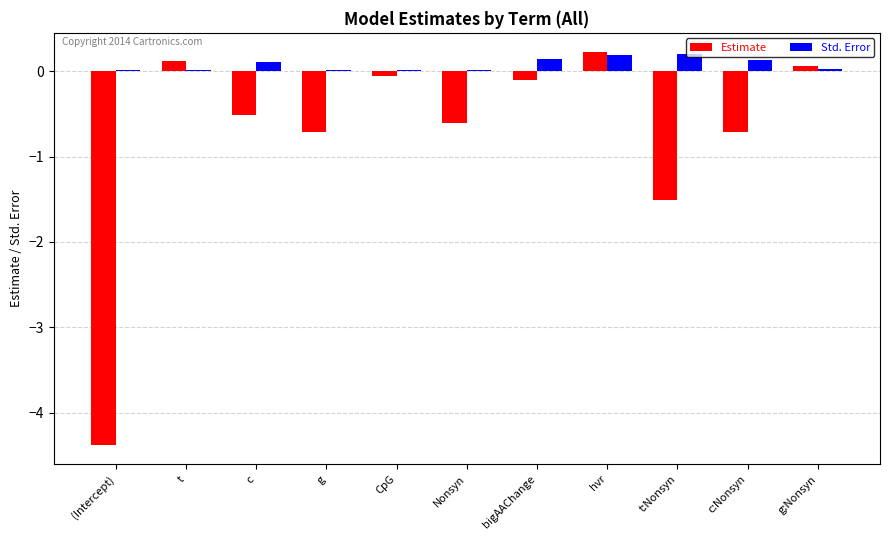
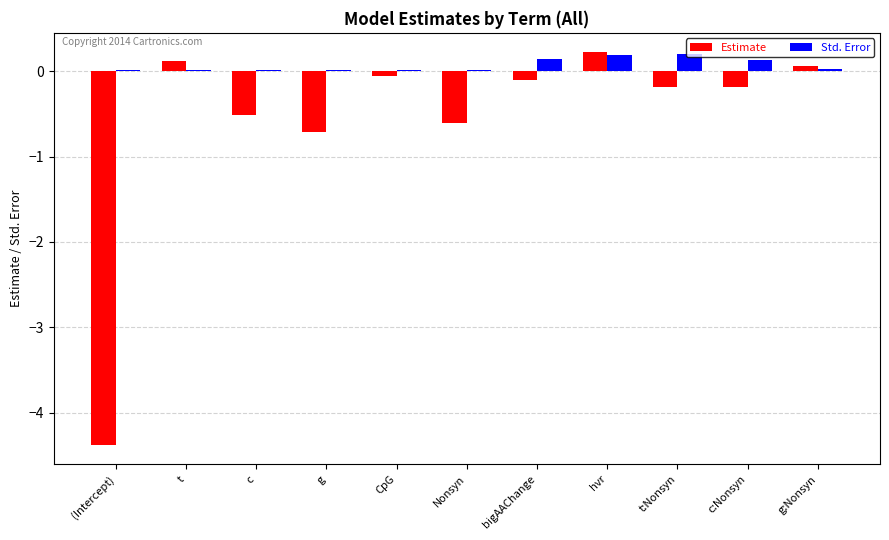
Std. Error, c: 0.1 -> 0.0
Estimate, t:Nonsyn: -1.5 -> -0.2
Estimate, c:Nonsyn: -0.7 -> -0.2
